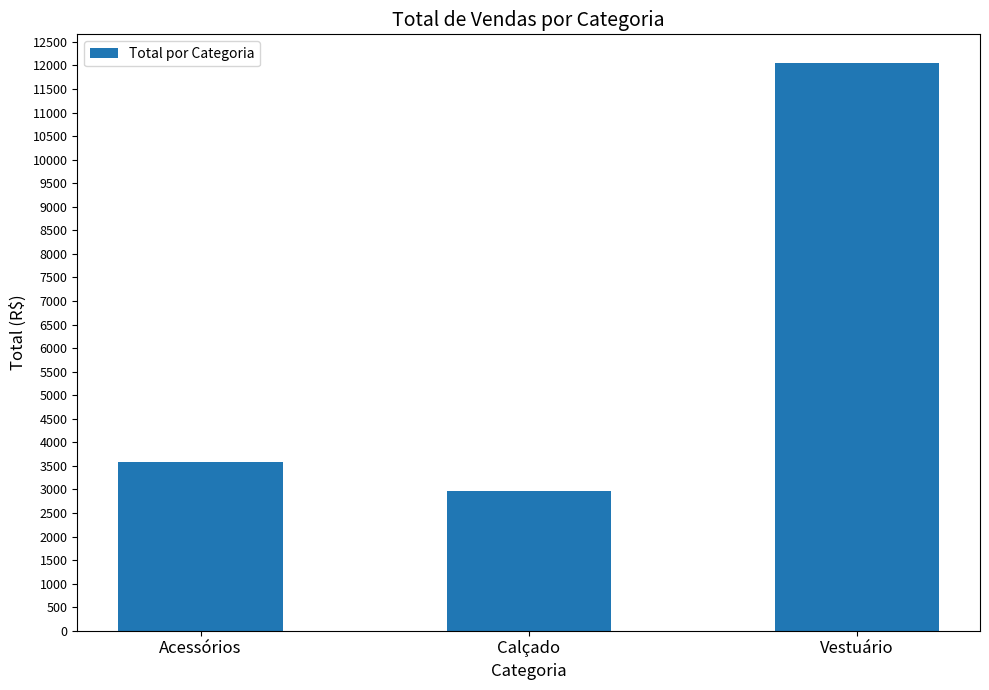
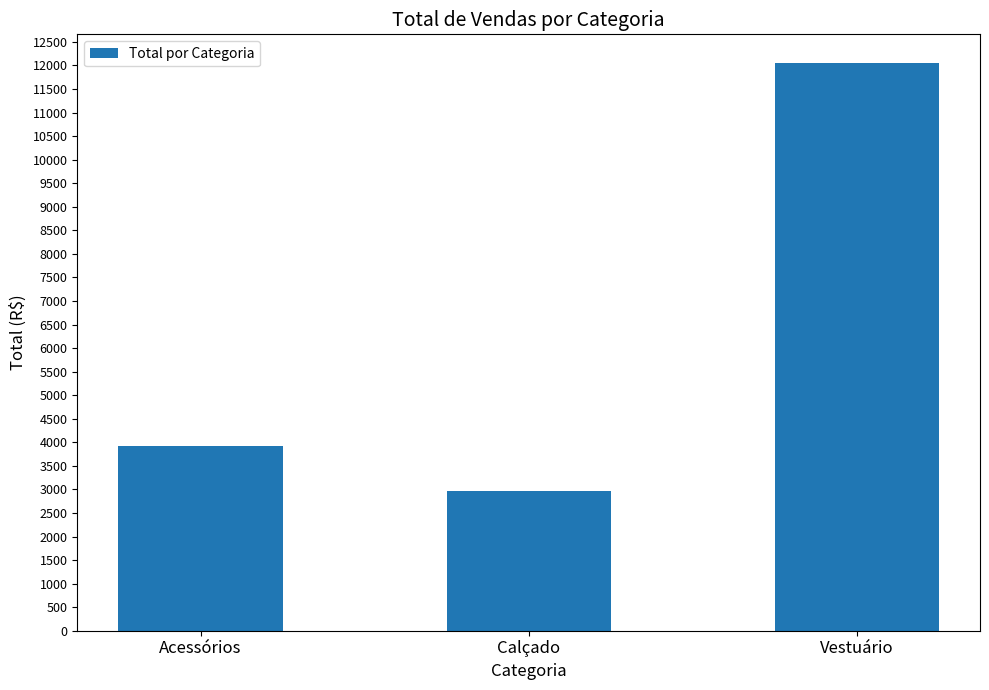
Acessórios: 3600 -> 3900
